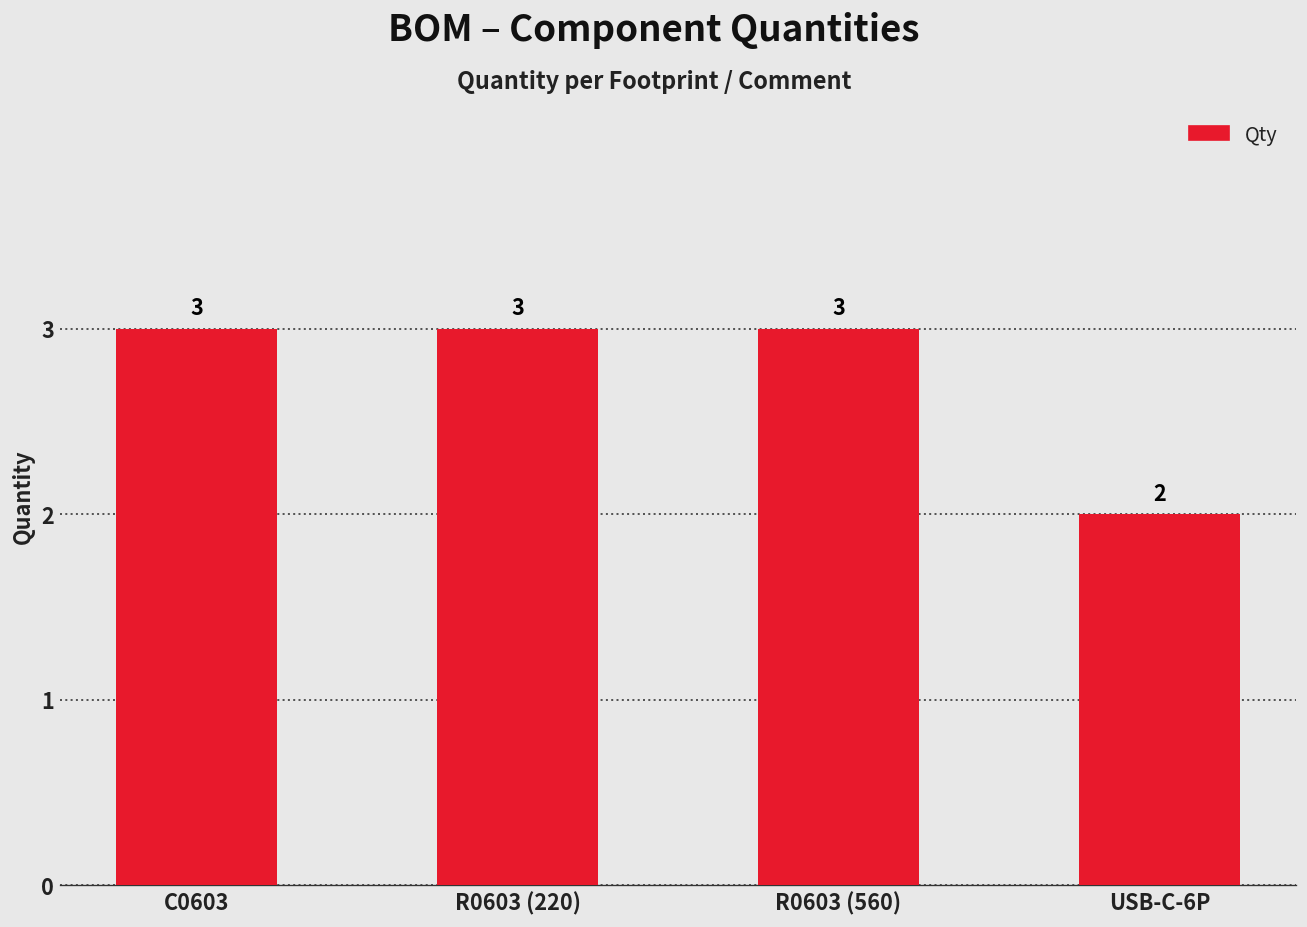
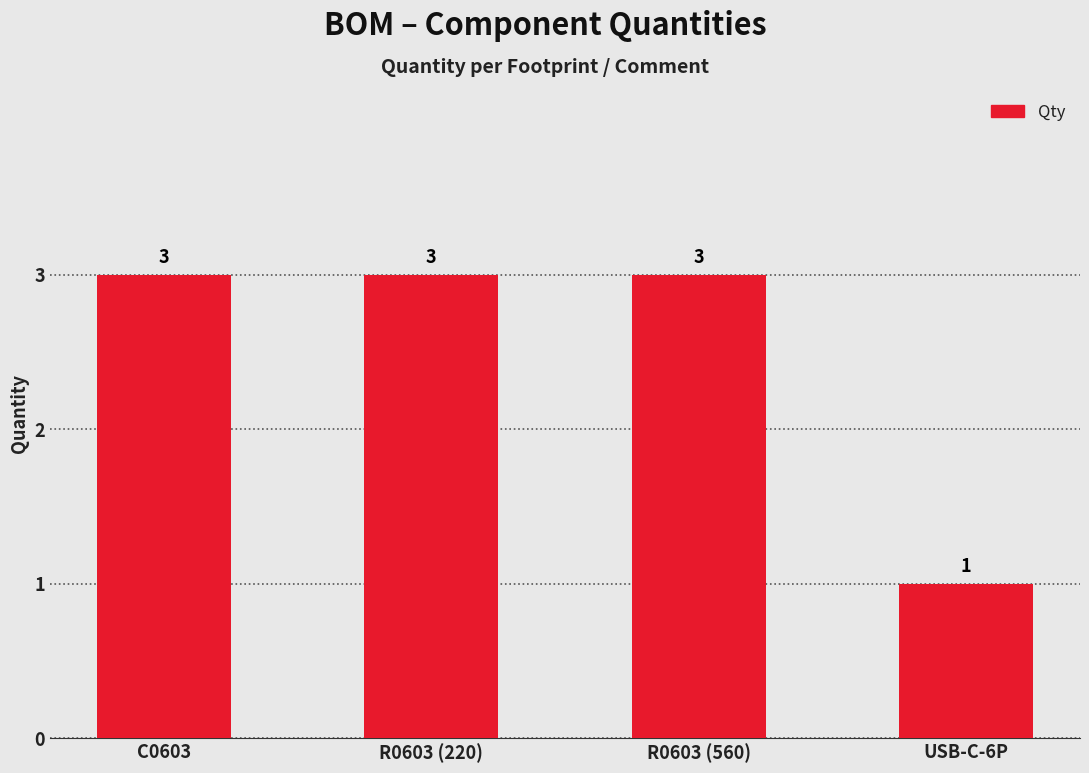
USB-C-6P: 2 -> 1
